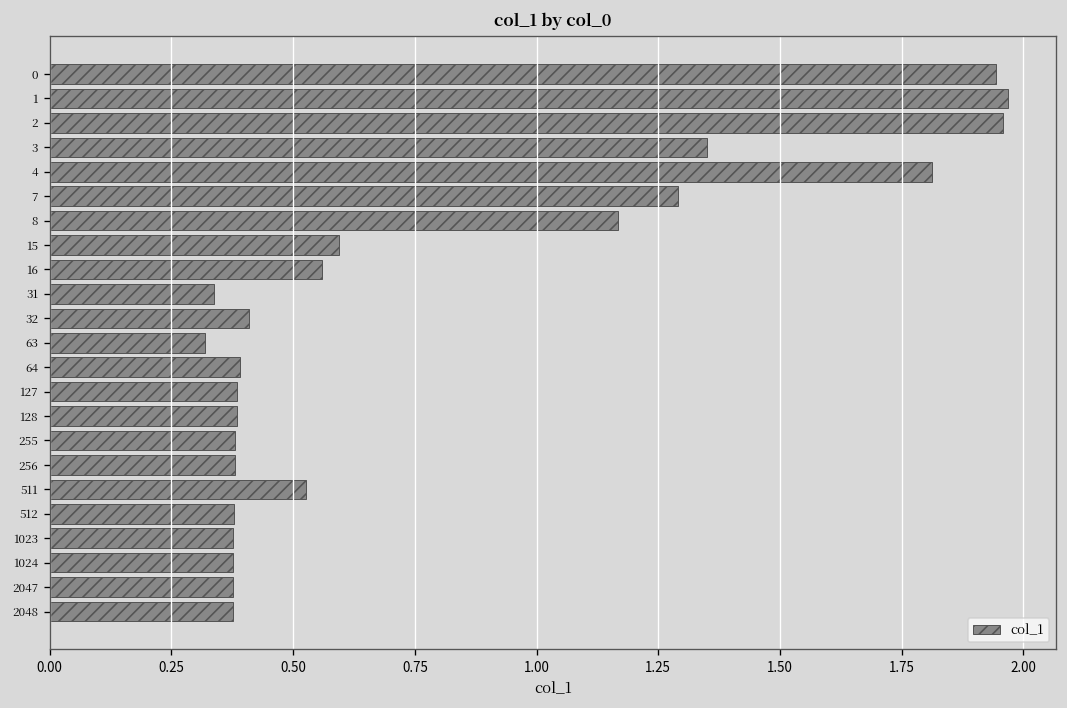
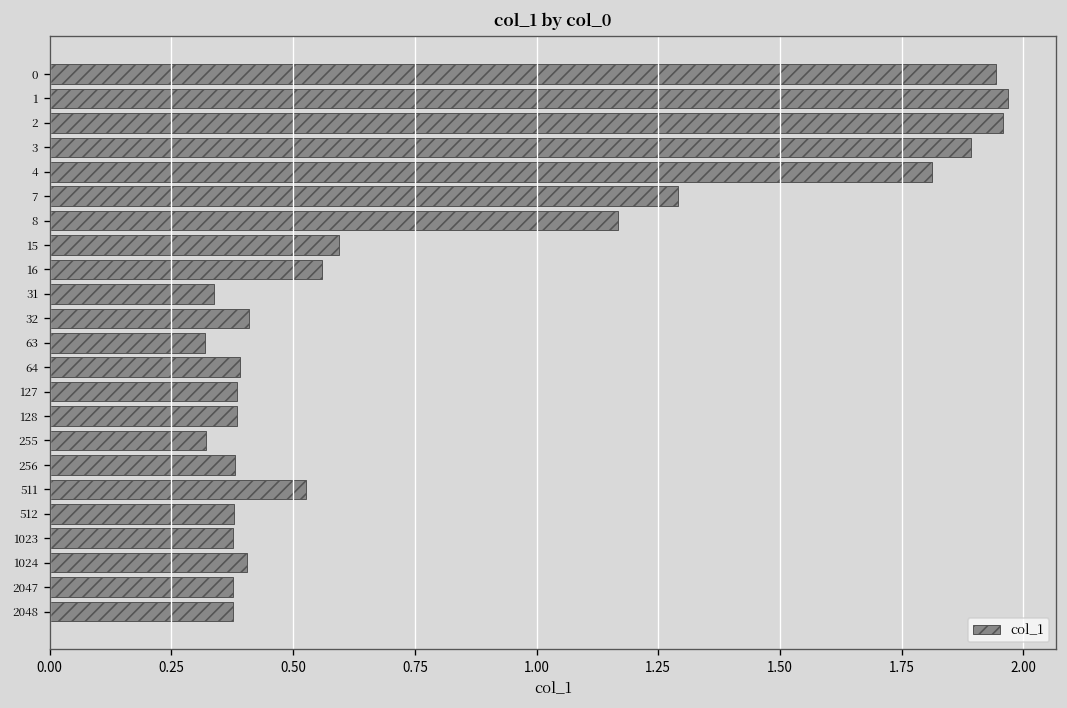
3: 1.35 -> 1.89
255: 0.38 -> 0.32
1024: 0.38 -> 0.40
